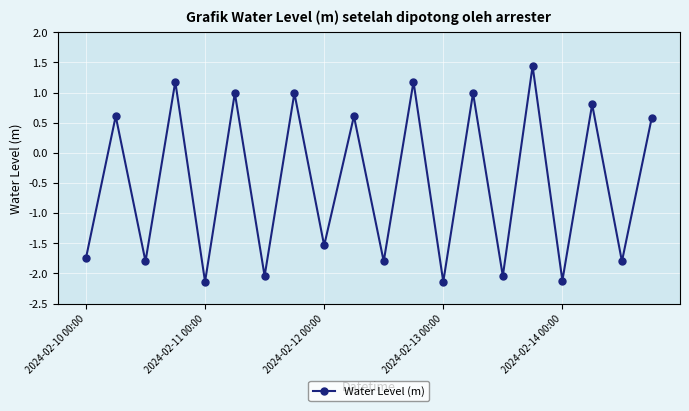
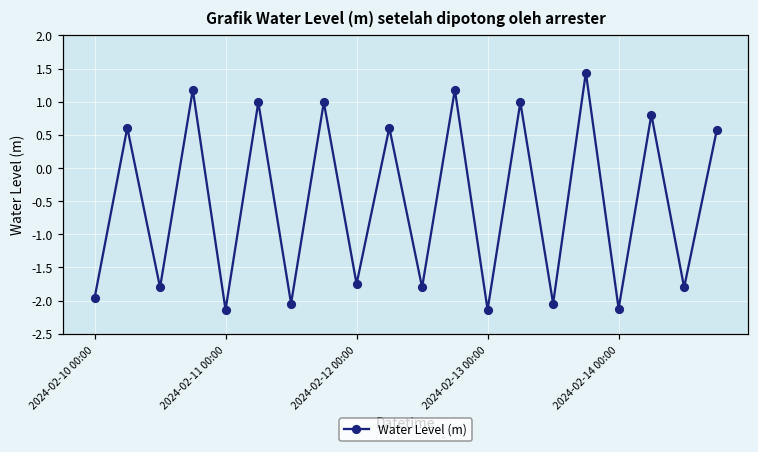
2024-02-10 00:00: -1.7 -> -2.0
2024-02-12 00:00: -1.5 -> -1.7
